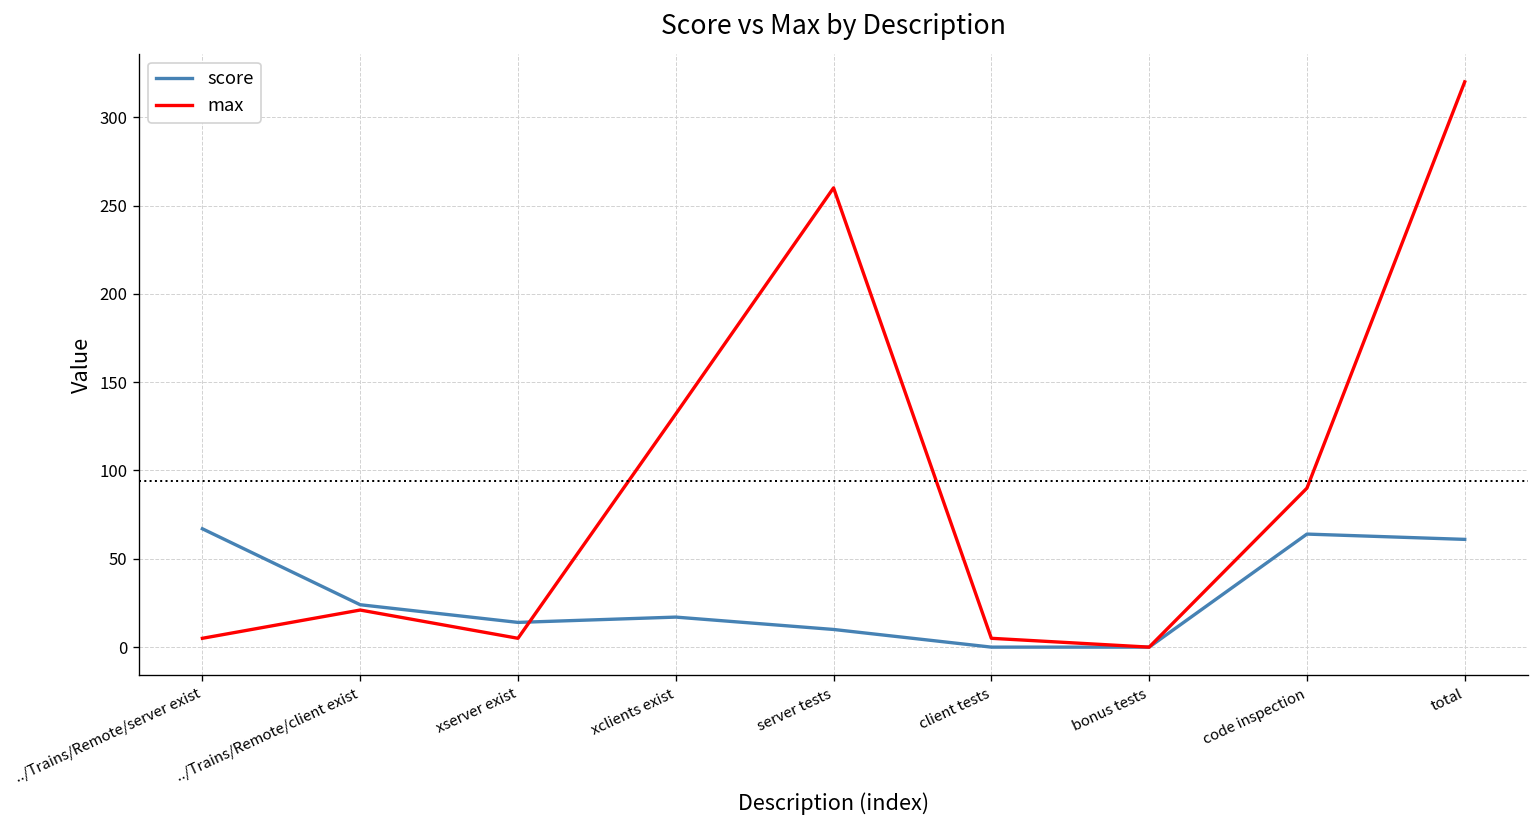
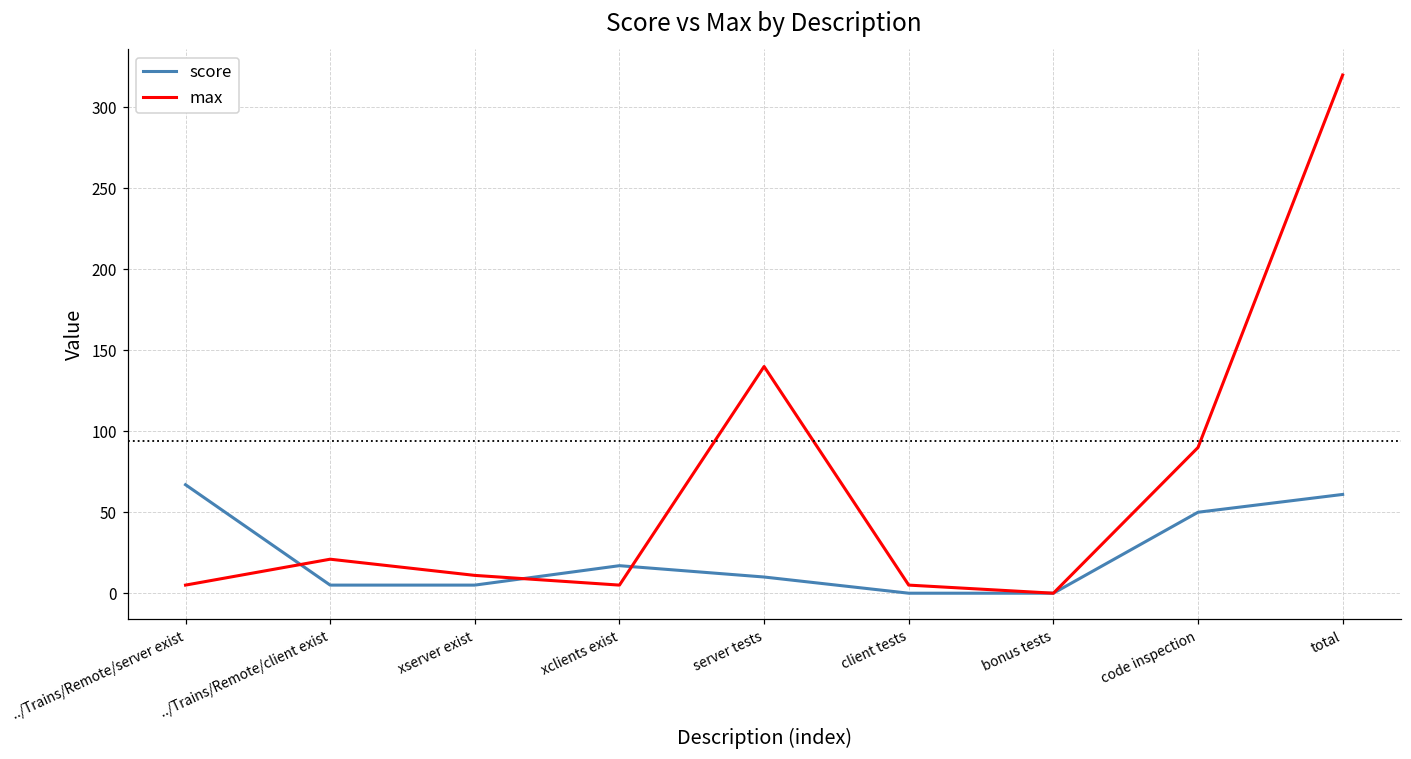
score, ../Trains/Remote/client exist: 24 -> 5
score, xserver exist: 14 -> 5
max, xserver exist: 5 -> 11
max, xclients exist: 132 -> 5
max, server tests: 260 -> 140
score, code inspection: 64 -> 50
